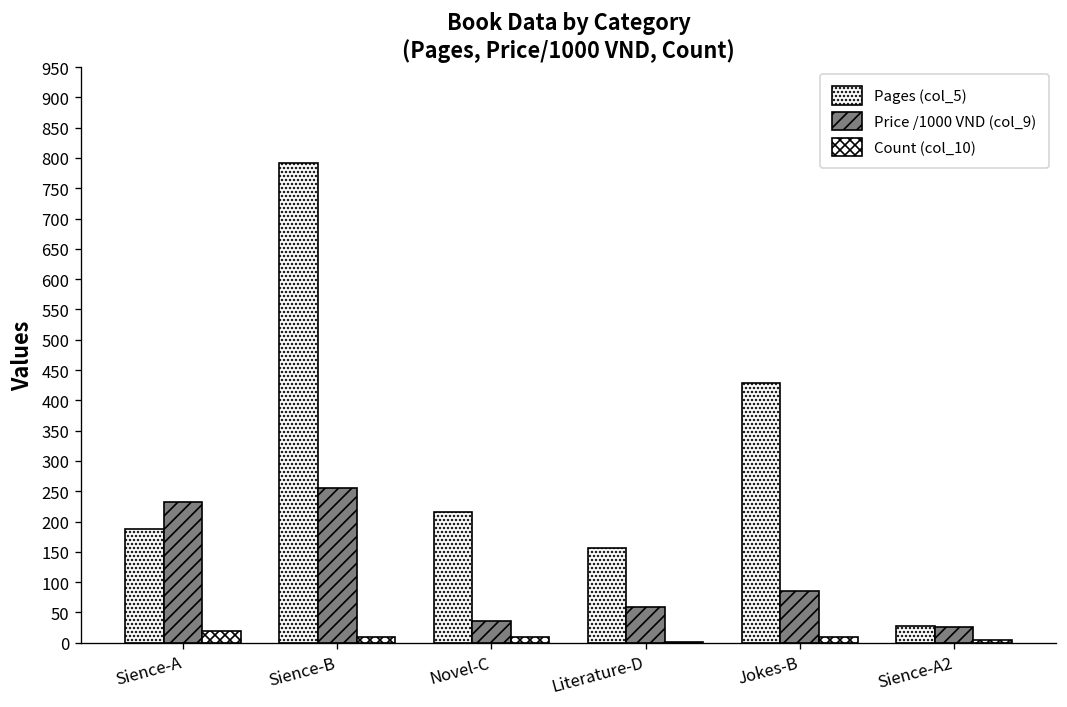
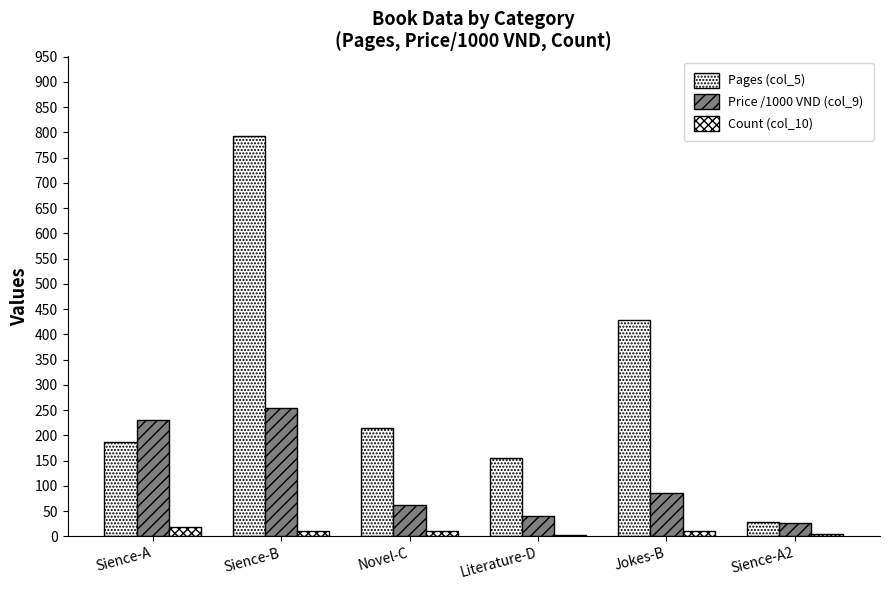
Price /1000 VND (col_9), Novel-C: 40 -> 60
Price /1000 VND (col_9), Literature-D: 60 -> 40
